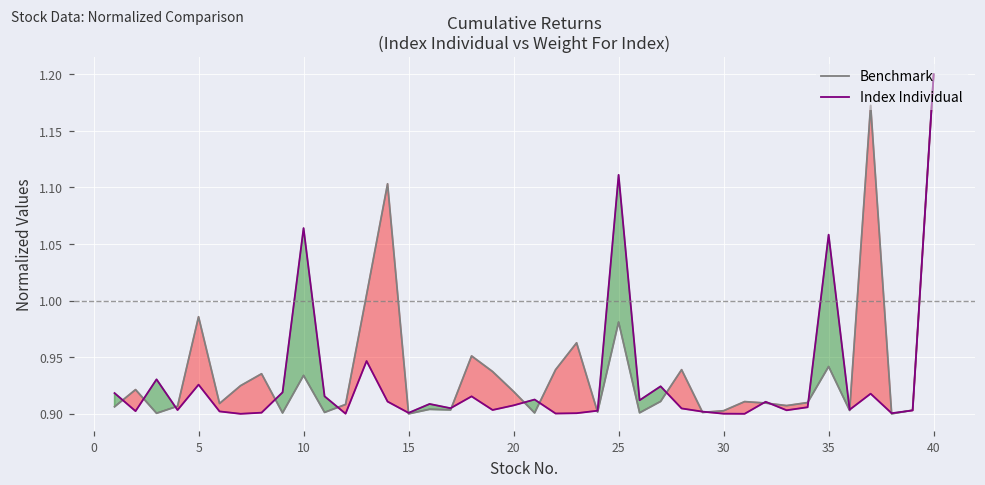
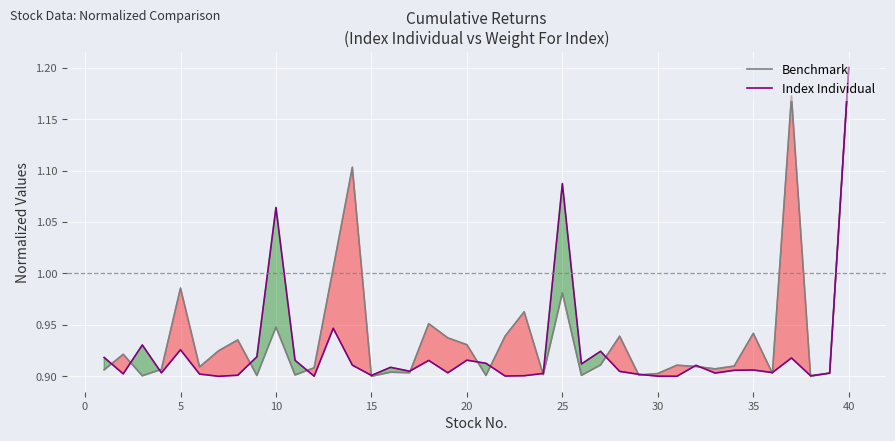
Benchmark, 10: 0.934 -> 0.948
Benchmark, 20: 0.920 -> 0.931
Index Individual, 20: 0.907 -> 0.916
Index Individual, 25: 1.111 -> 1.087
Index Individual, 35: 1.058 -> 0.906
